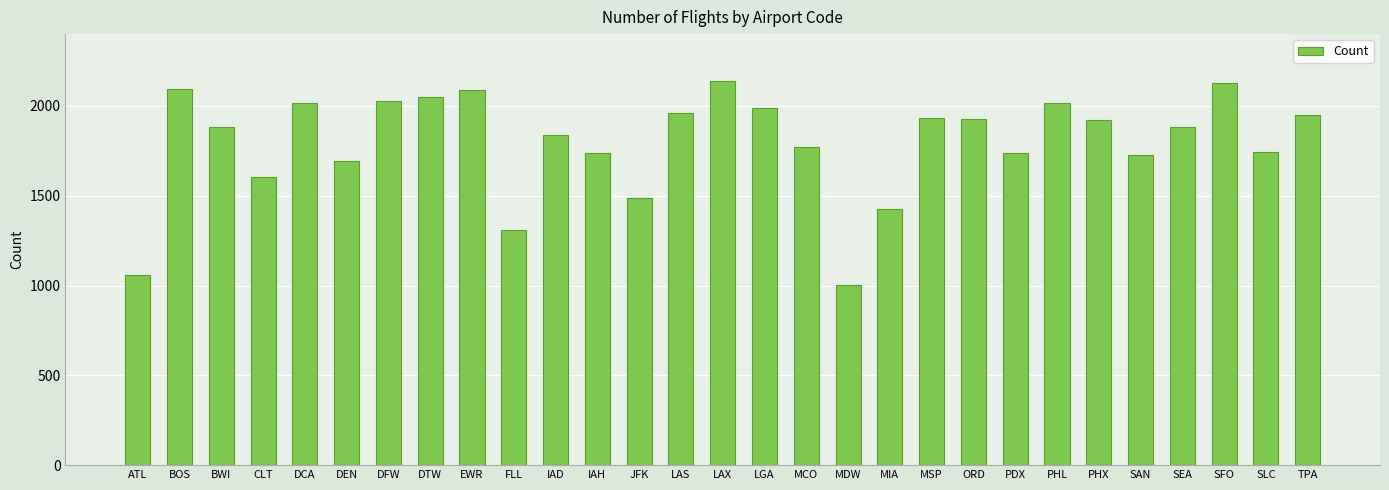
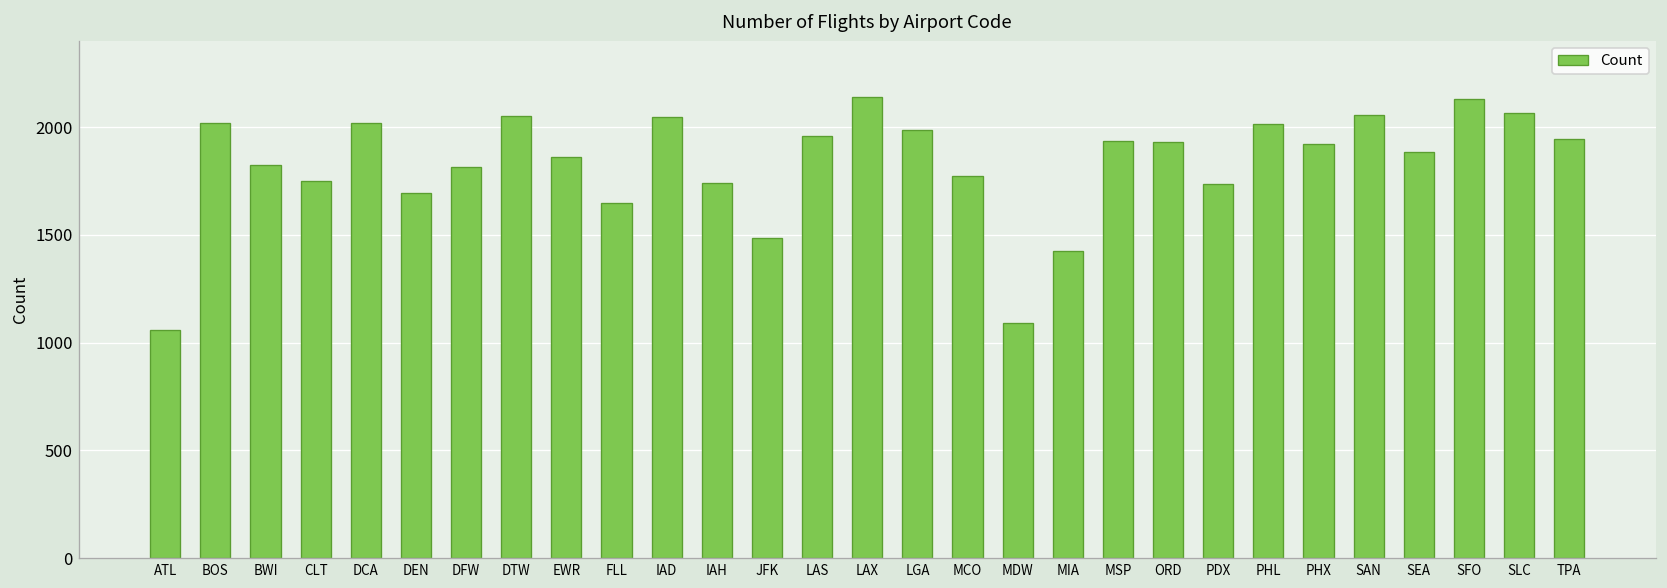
BOS: 2090 -> 2020
BWI: 1890 -> 1820
CLT: 1610 -> 1750
DFW: 2030 -> 1820
EWR: 2090 -> 1860
FLL: 1310 -> 1650
IAD: 1840 -> 2050
MDW: 1000 -> 1090
SAN: 1730 -> 2060
SLC: 1740 -> 2070
